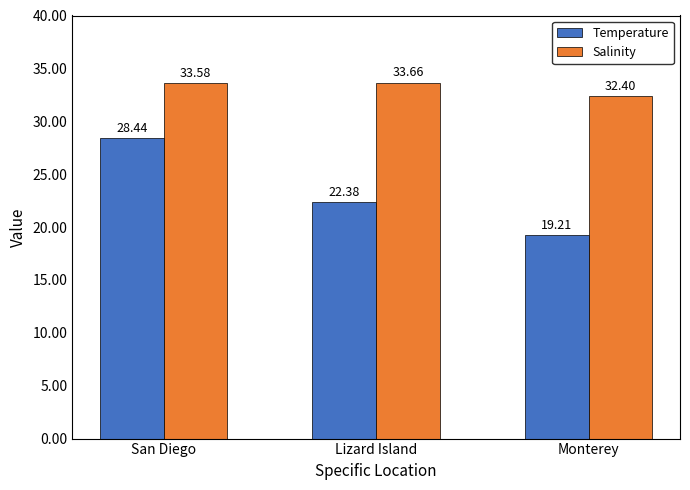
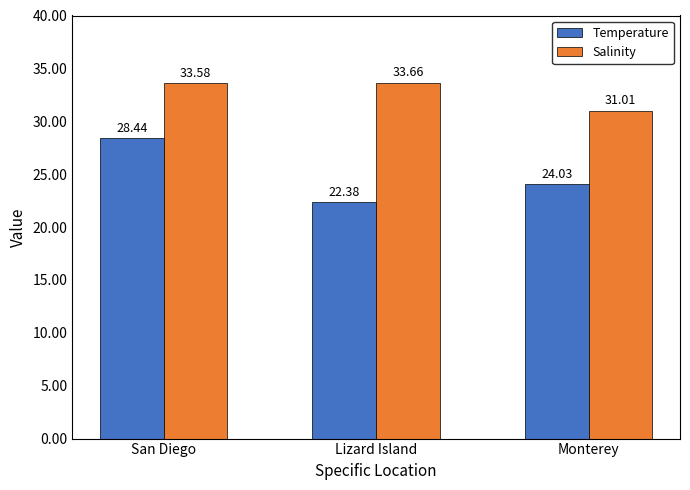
Temperature, Monterey: 19.21 -> 24.03
Salinity, Monterey: 32.40 -> 31.01
